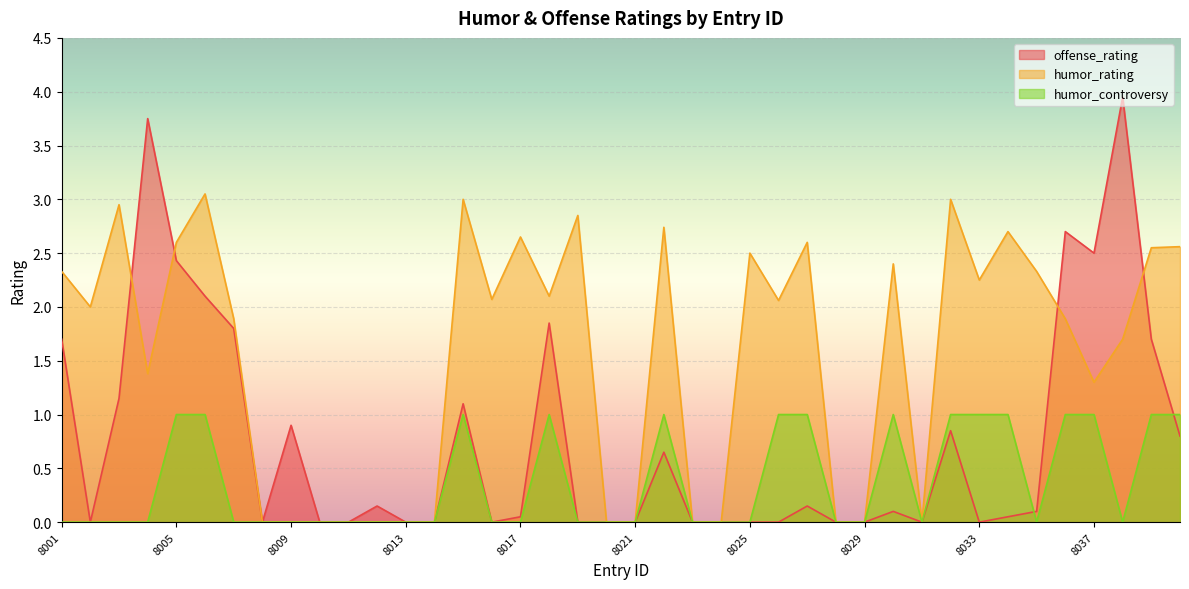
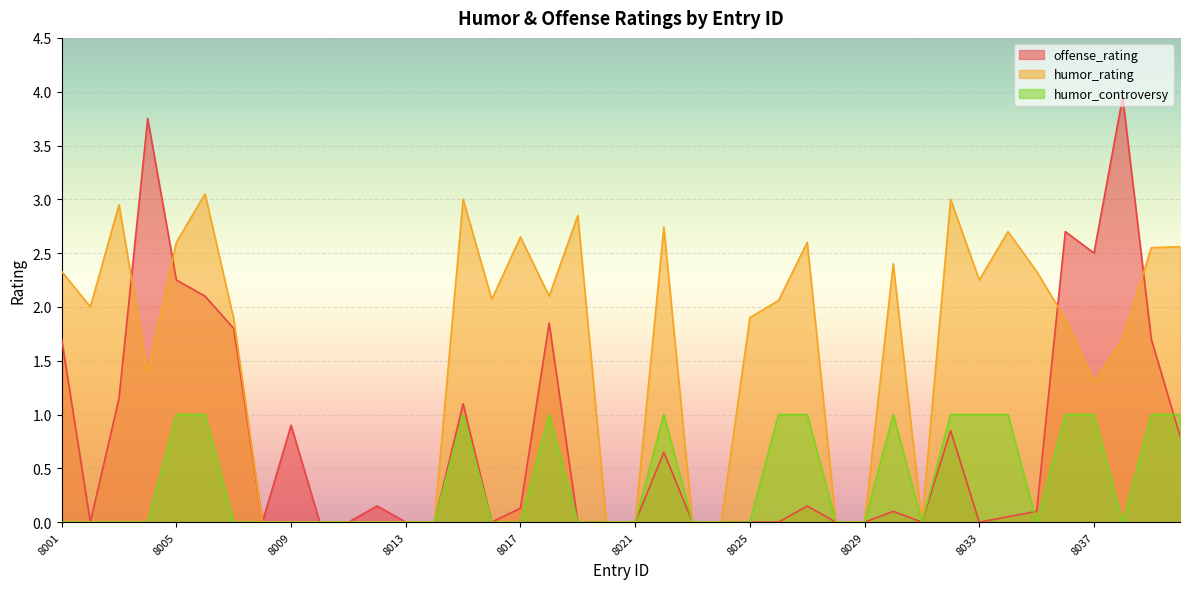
offense_rating, 8005: 2.43 -> 2.25
offense_rating, 8017: 0.05 -> 0.13
humor_rating, 8025: 2.5 -> 1.9
